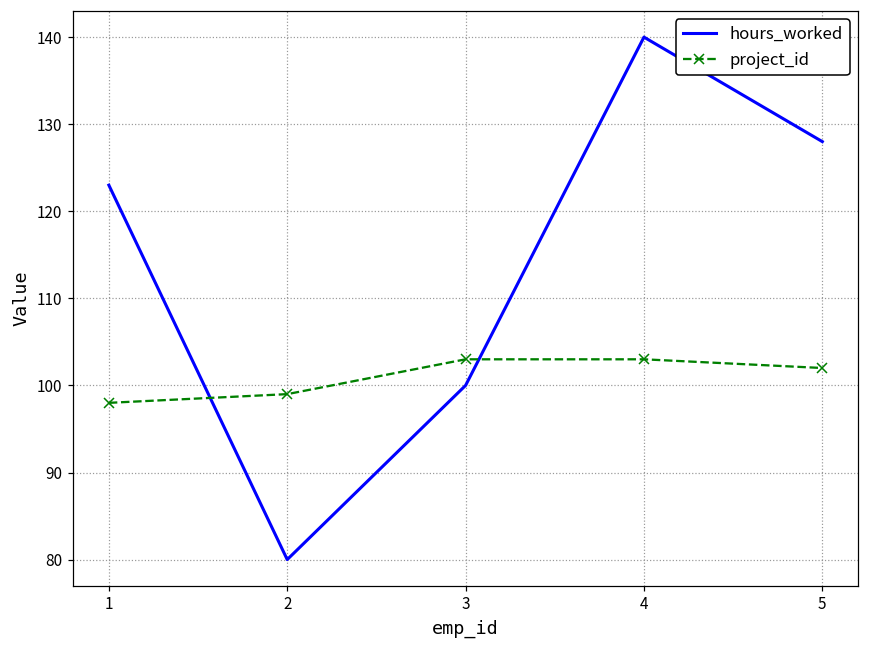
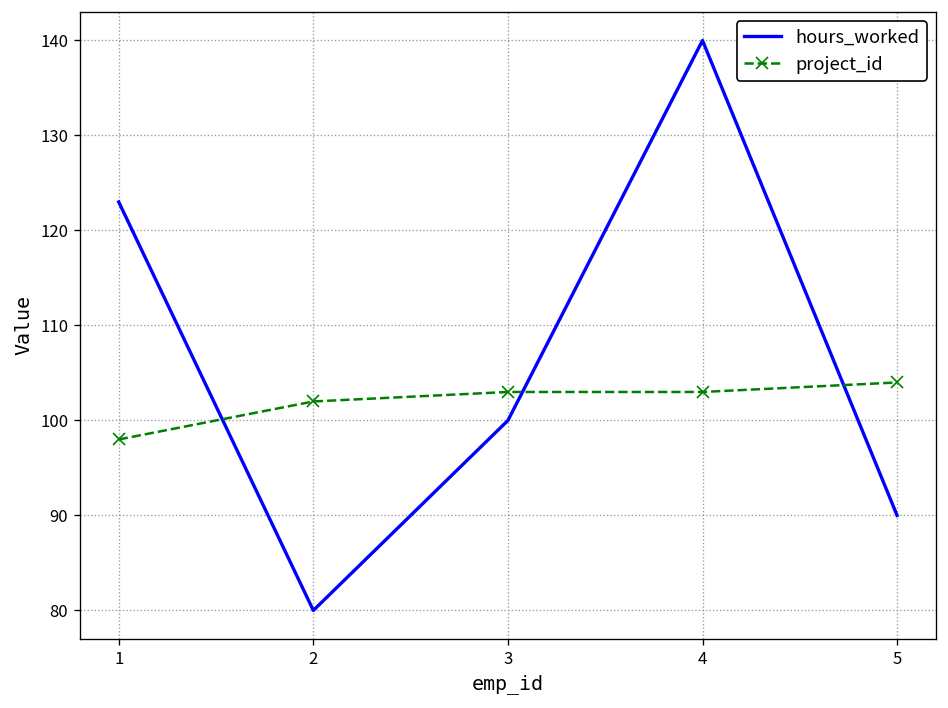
project_id, 2: 99 -> 102
hours_worked, 5: 128 -> 90
project_id, 5: 102 -> 104
